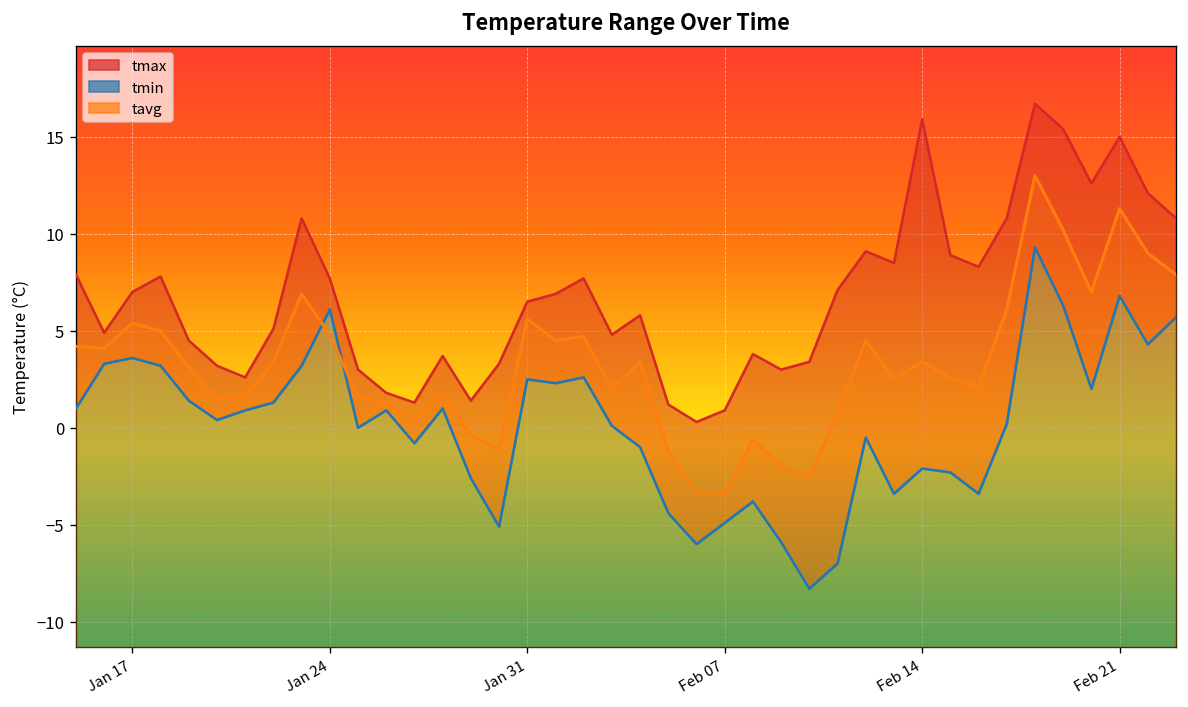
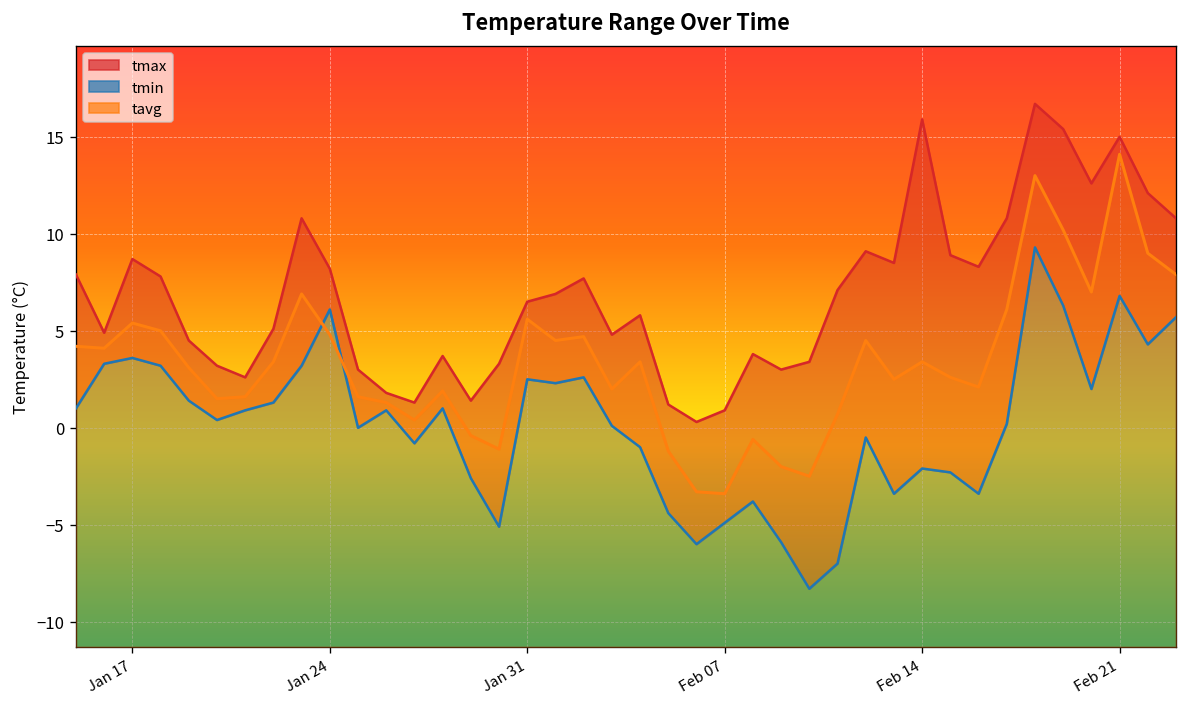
tmax, Jan 17: 7.0 -> 8.7
tmax, Jan 24: 7.7 -> 8.2
tavg, Feb 21: 11.3 -> 14.1
